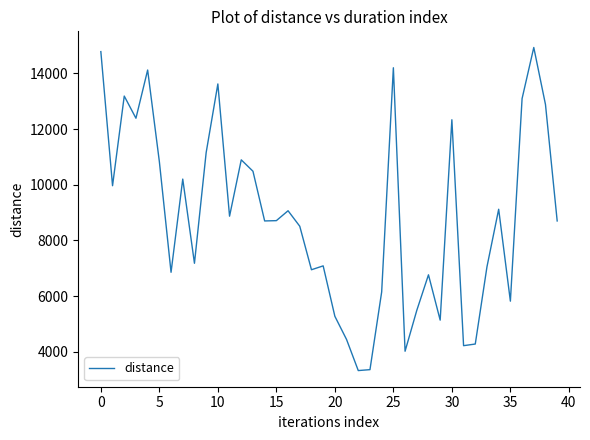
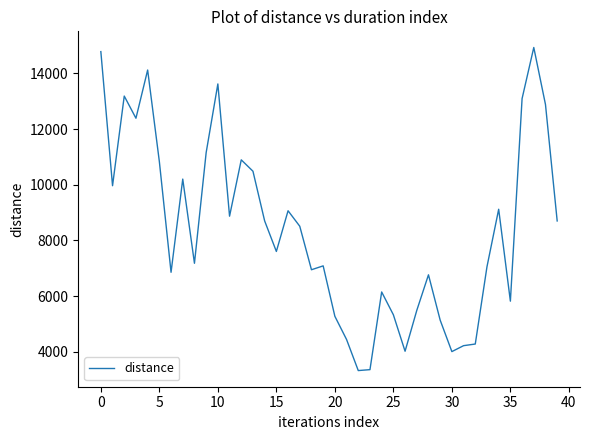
15: 8700 -> 7600
25: 14200 -> 5300
30: 12300 -> 4000
